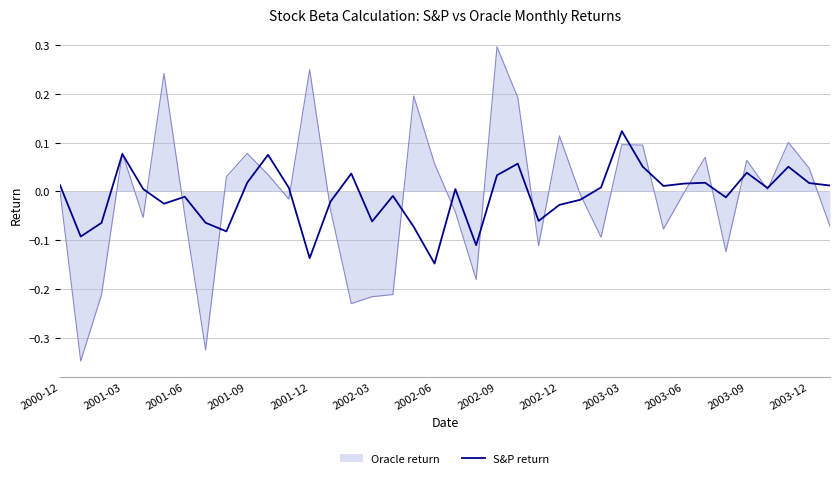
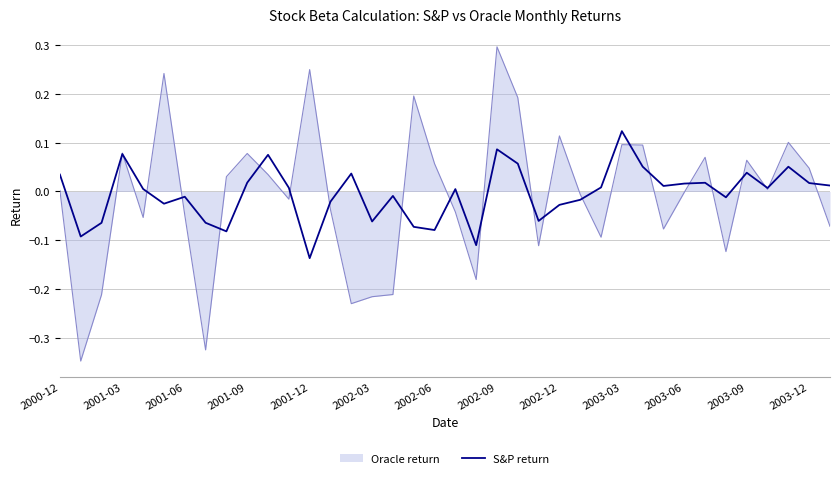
S&P return, 2000-12: 0.01 -> 0.03
S&P return, 2002-06: -0.15 -> -0.08
S&P return, 2002-09: 0.03 -> 0.09
